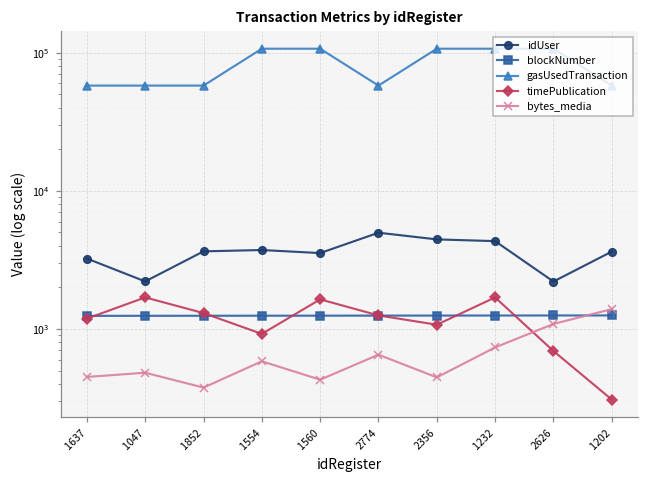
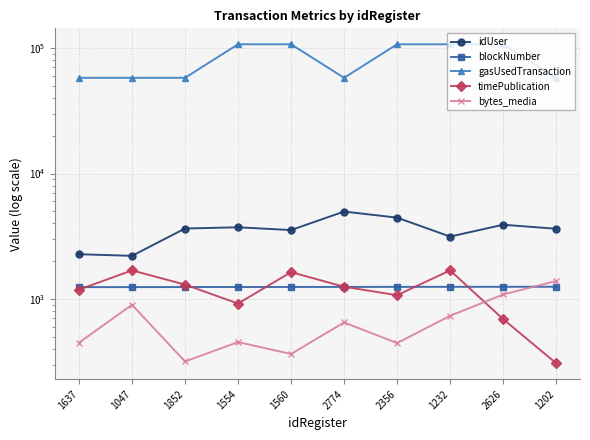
idUser, 1637: 3200 -> 2300
bytes_media, 1047: 480 -> 900
bytes_media, 1852: 380 -> 320
bytes_media, 1554: 600 -> 450
bytes_media, 1560: 430 -> 370
idUser, 1232: 4300 -> 3100
idUser, 2626: 2200 -> 3900
